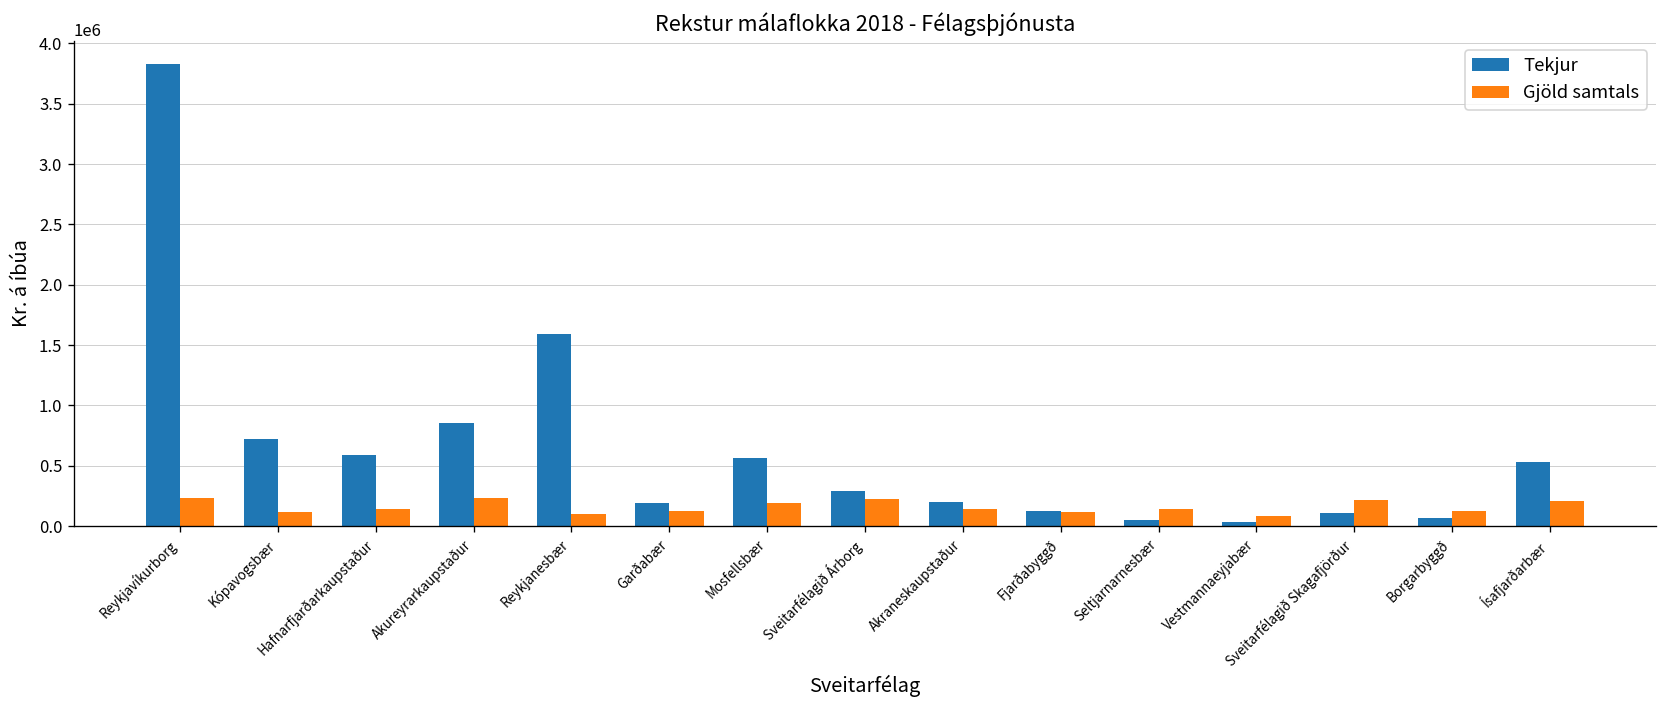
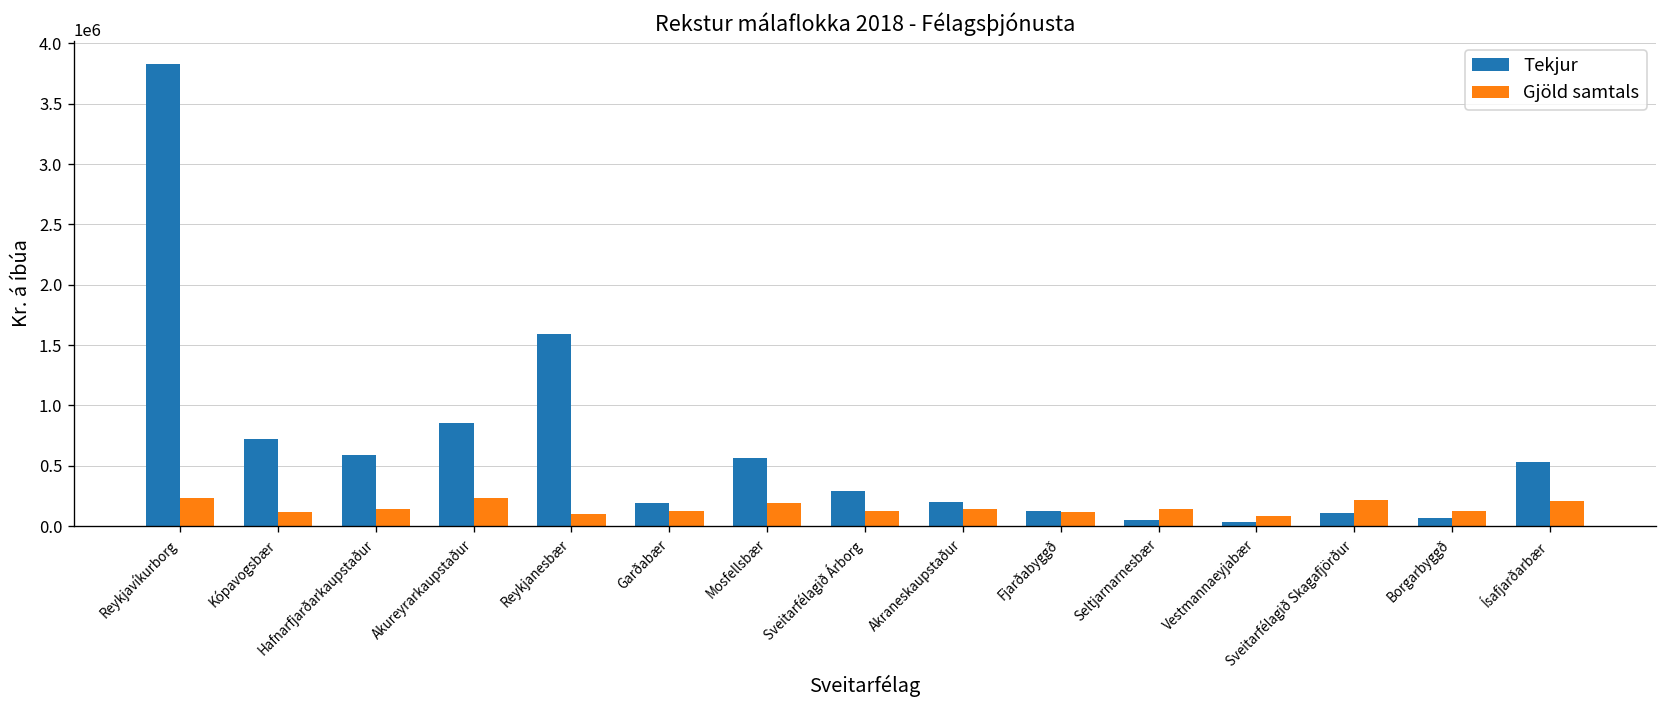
Gjöld samtals, Sveitarfélagið Árborg: 220000 -> 130000
